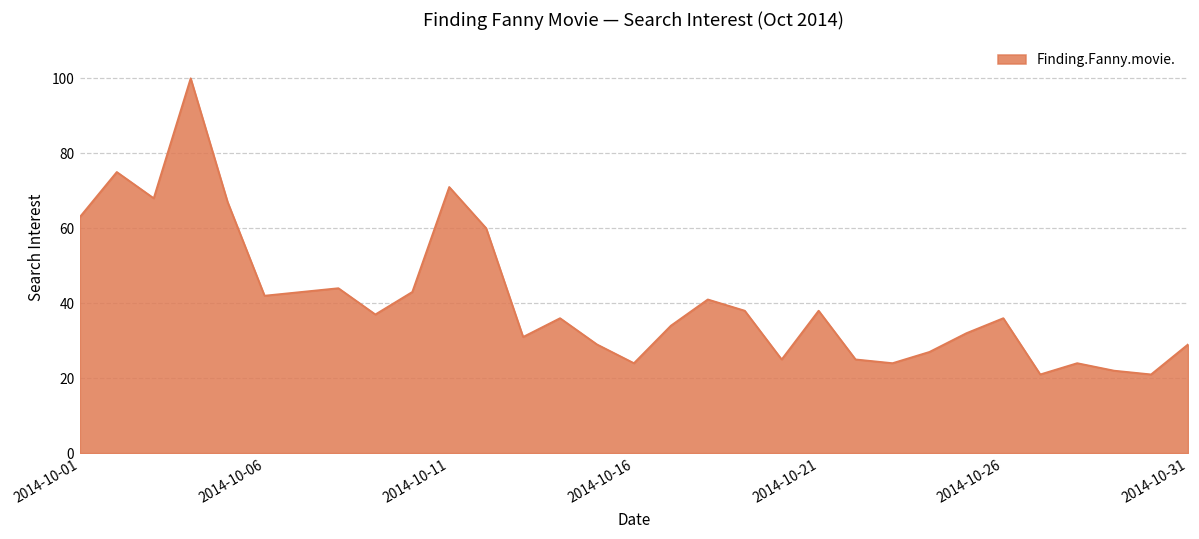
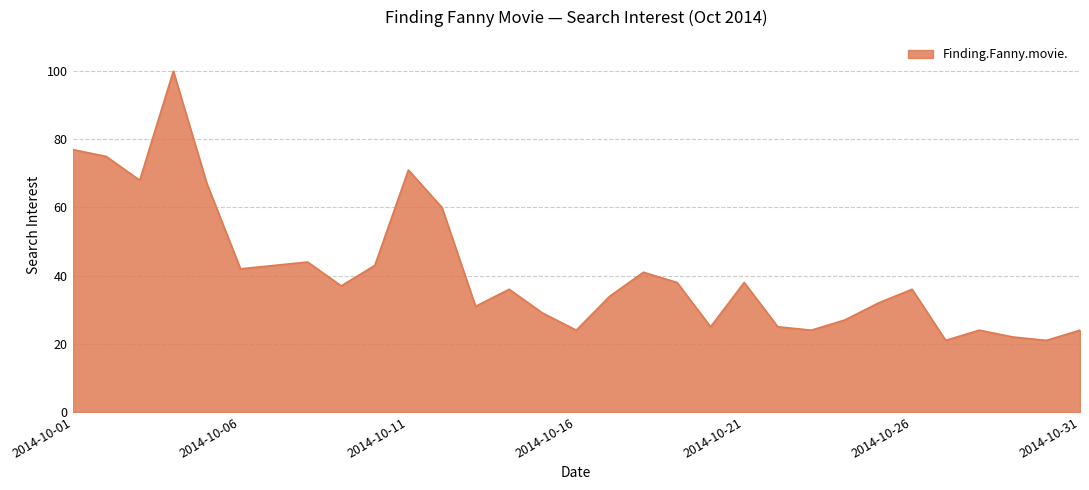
2014-10-01: 63 -> 77
2014-10-31: 29 -> 24
